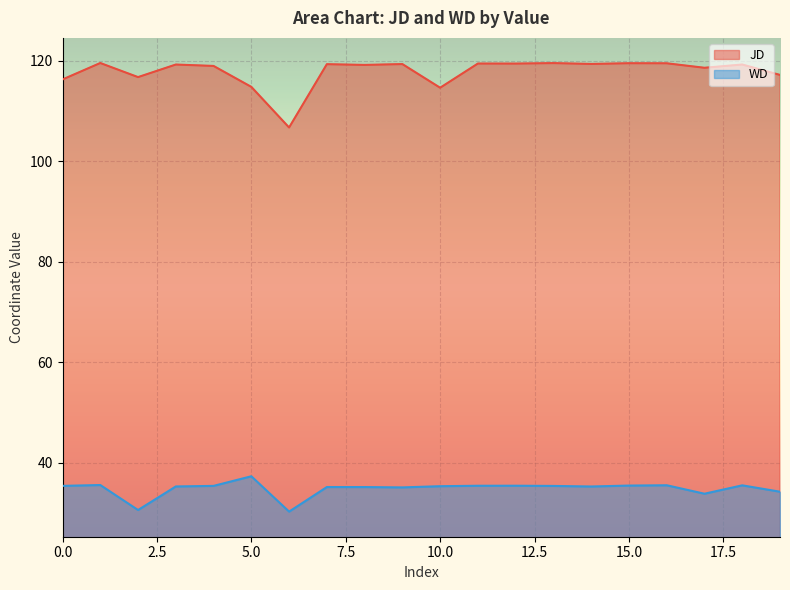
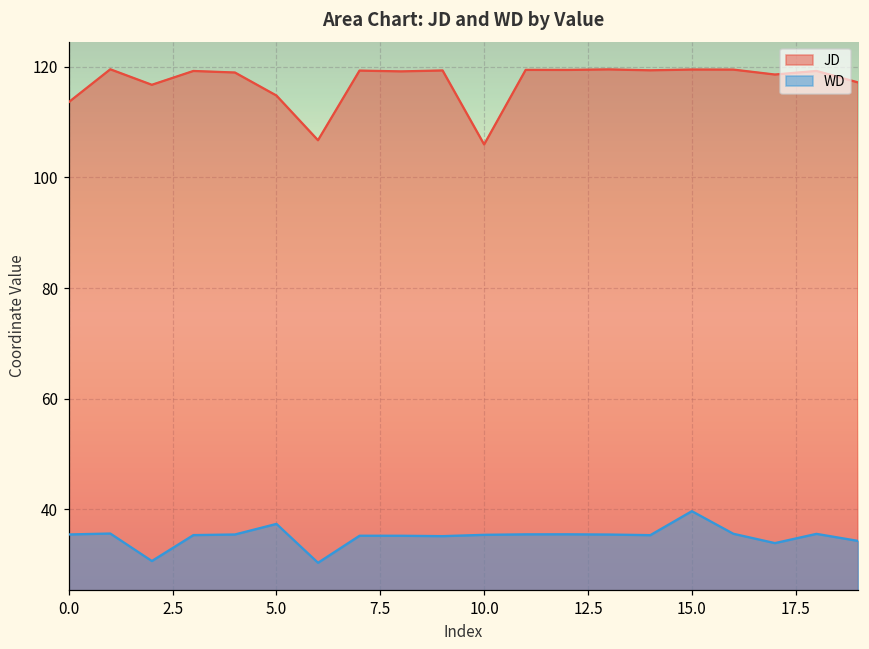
JD, 0.0: 116 -> 114
JD, 10.0: 115 -> 106
WD, 15.0: 35 -> 40
